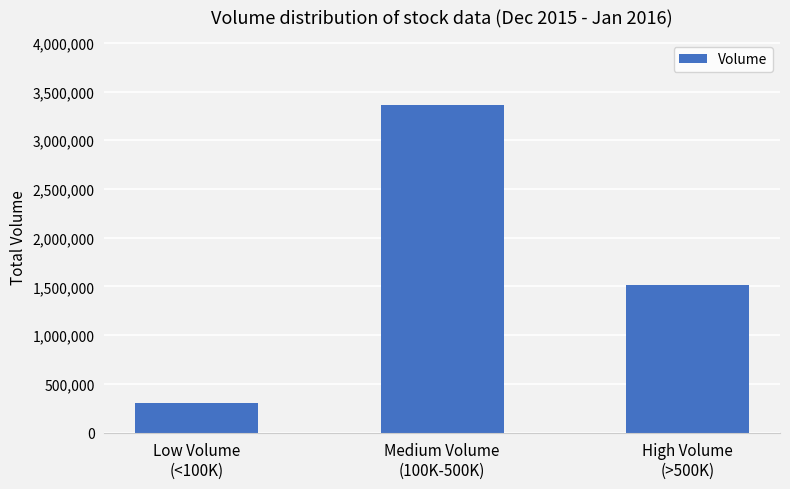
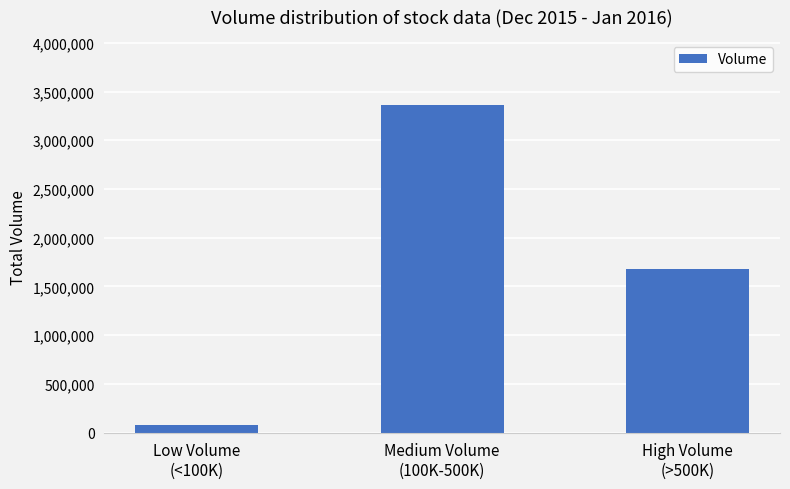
Low Volume (<100K): 300,000 -> 100,000
High Volume (>500K): 1,500,000 -> 1,700,000
